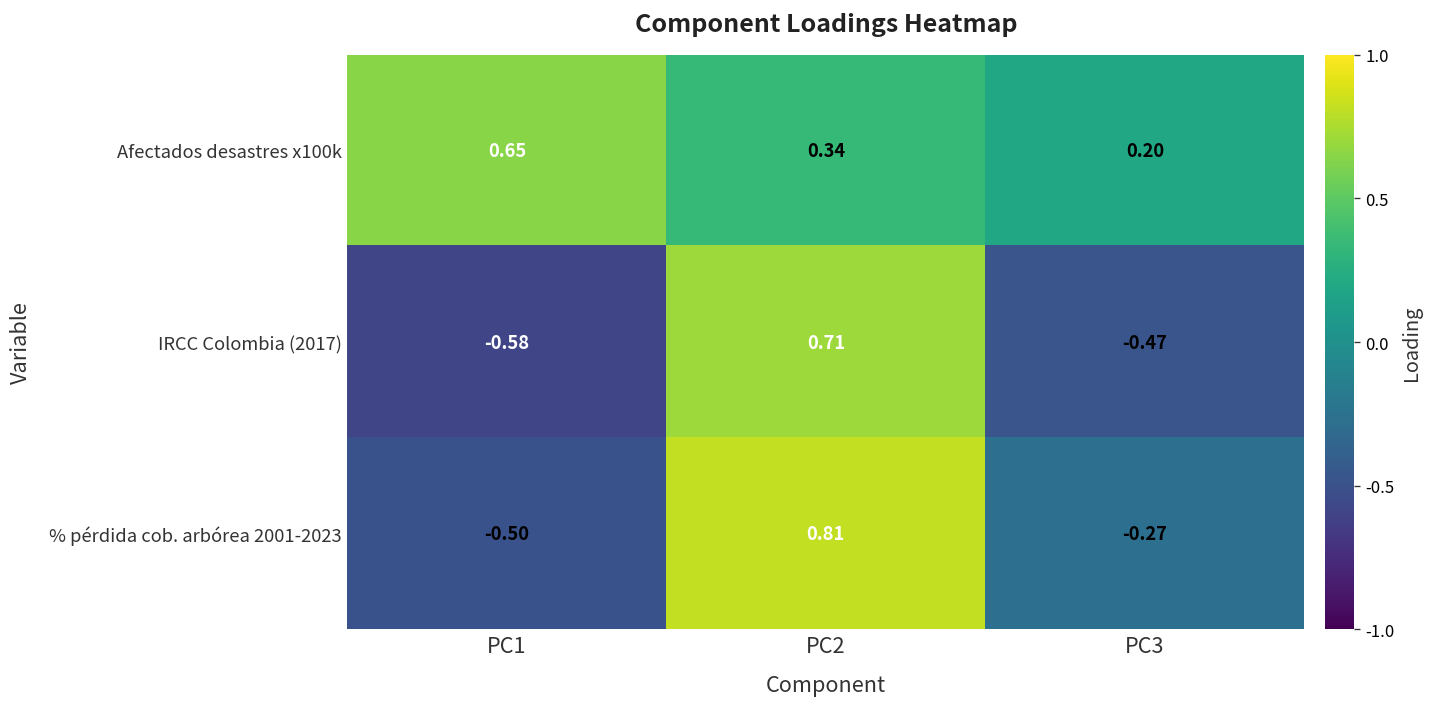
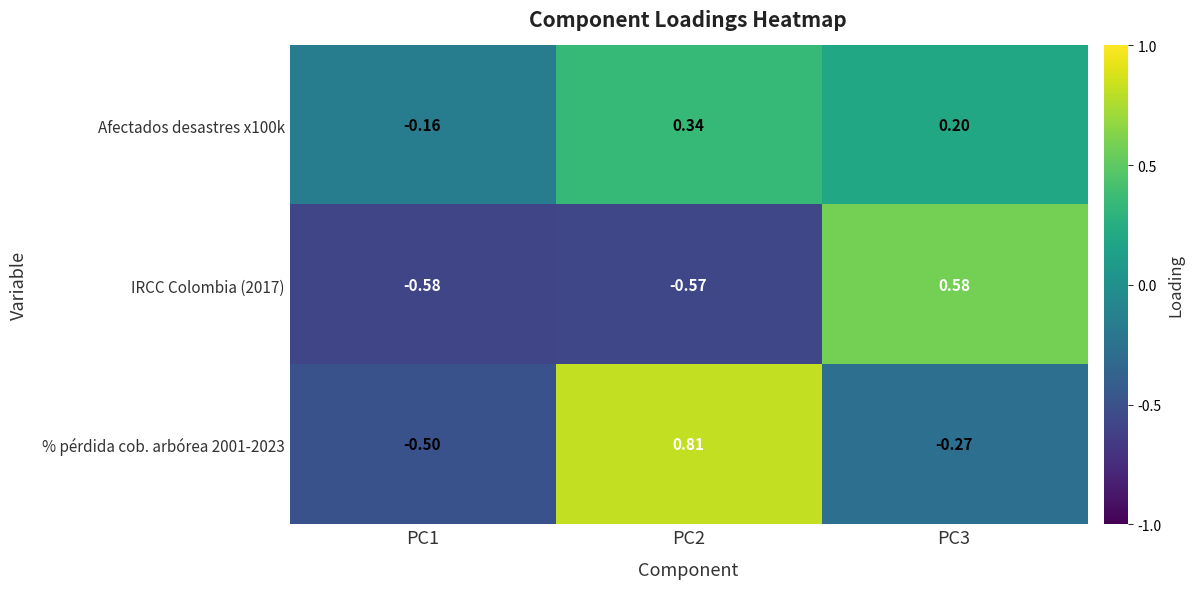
Afectados desastres x100k, PC1: 0.65 -> -0.16
IRCC Colombia (2017), PC2: 0.71 -> -0.57
IRCC Colombia (2017), PC3: -0.47 -> 0.58
